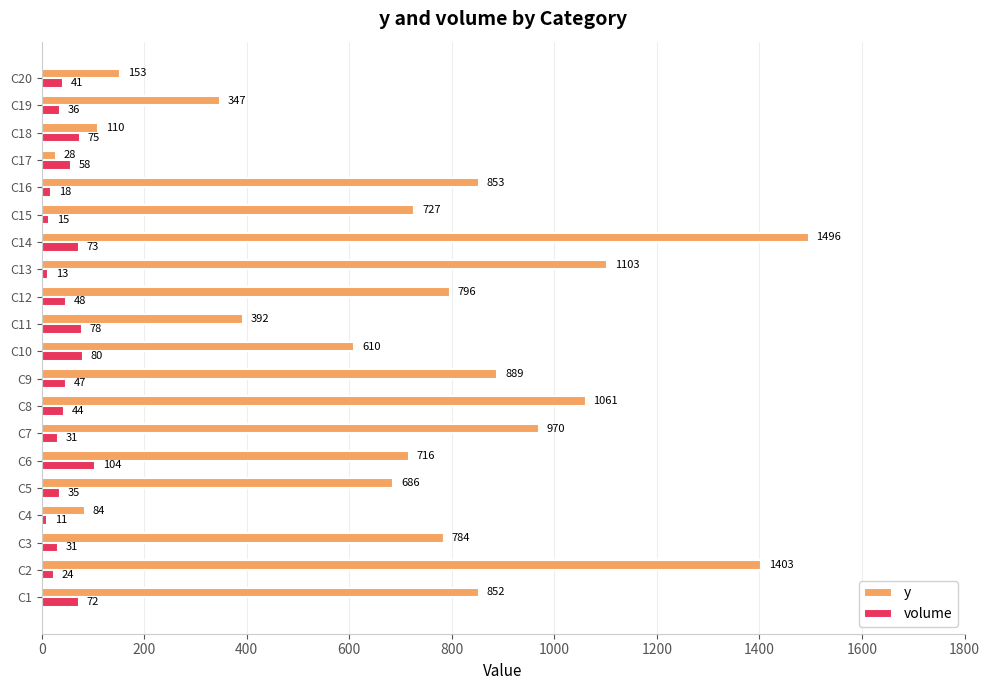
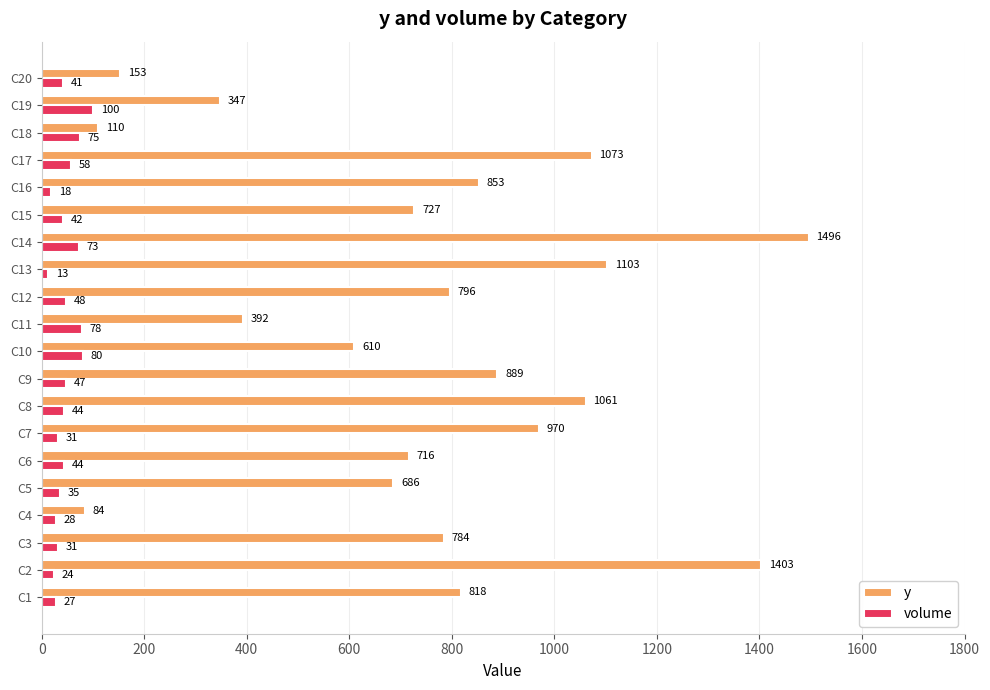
volume, C19: 36 -> 100
y, C17: 28 -> 1073
volume, C15: 15 -> 42
volume, C6: 104 -> 44
volume, C4: 11 -> 28
y, C1: 852 -> 818
volume, C1: 72 -> 27
